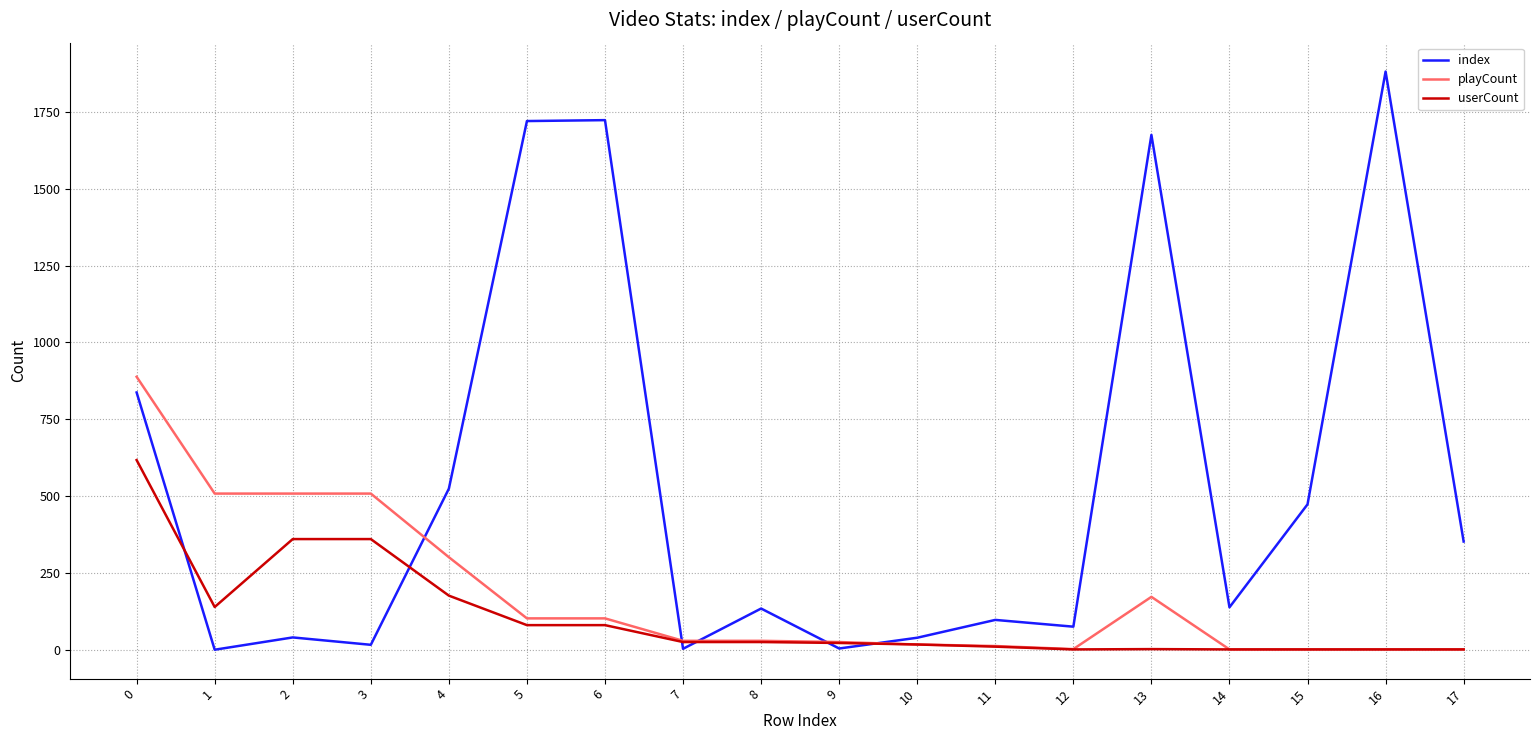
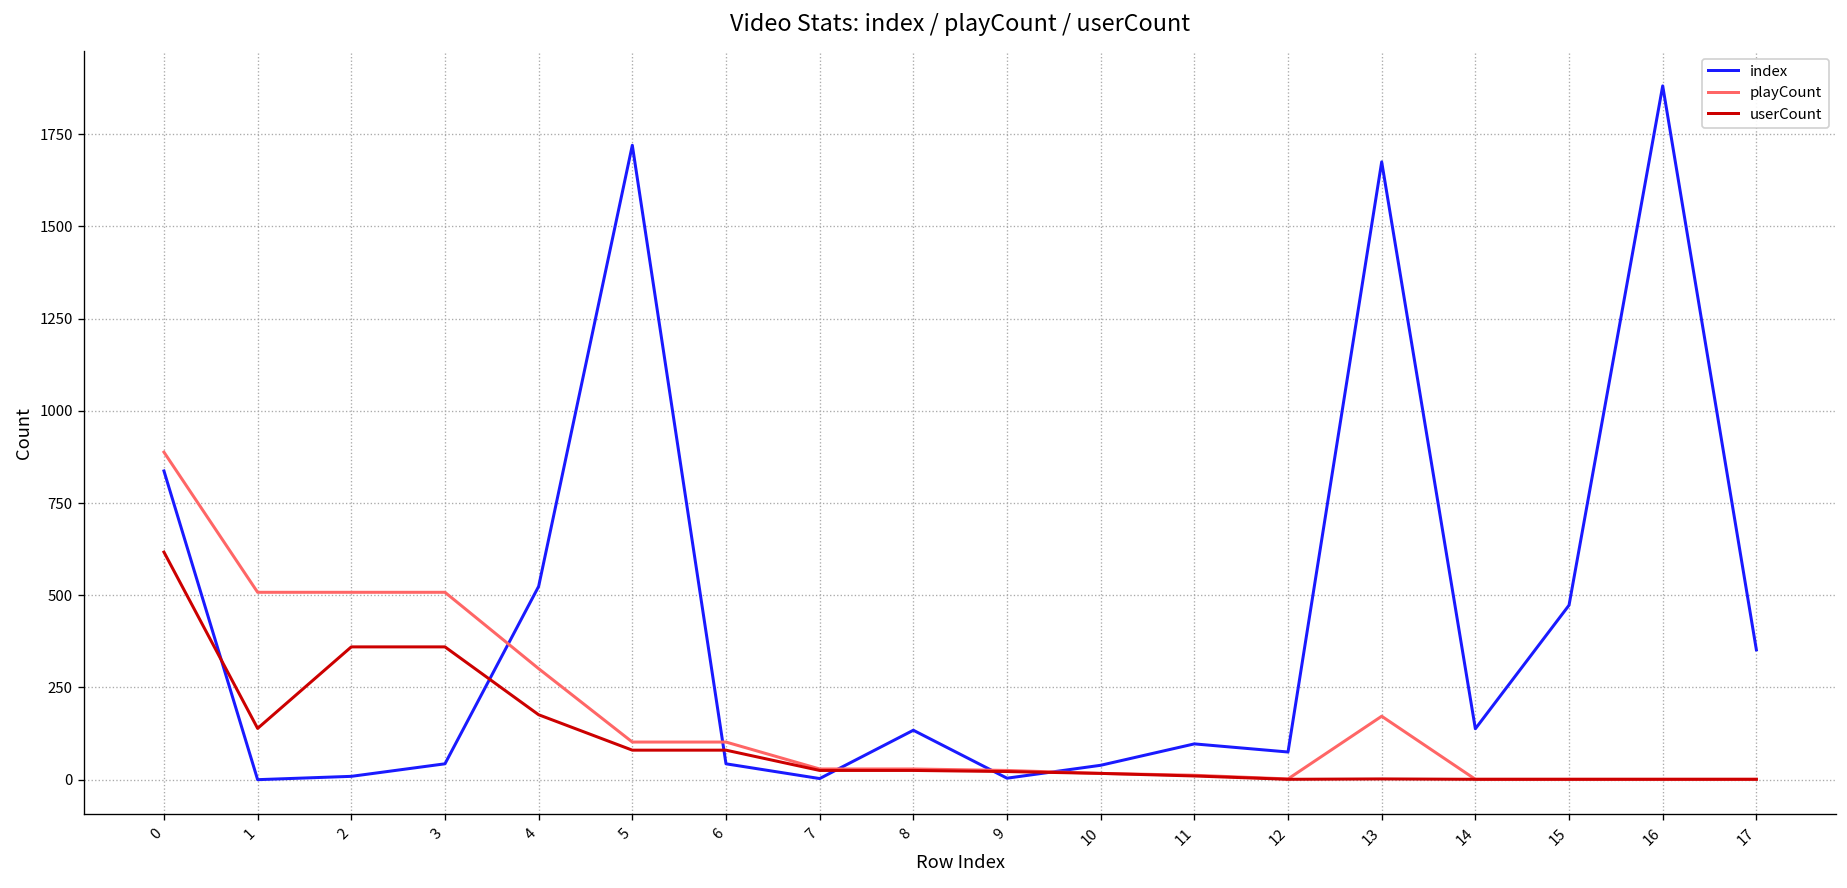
index, 2: 40 -> 10
index, 3: 20 -> 40
index, 6: 1720 -> 40
